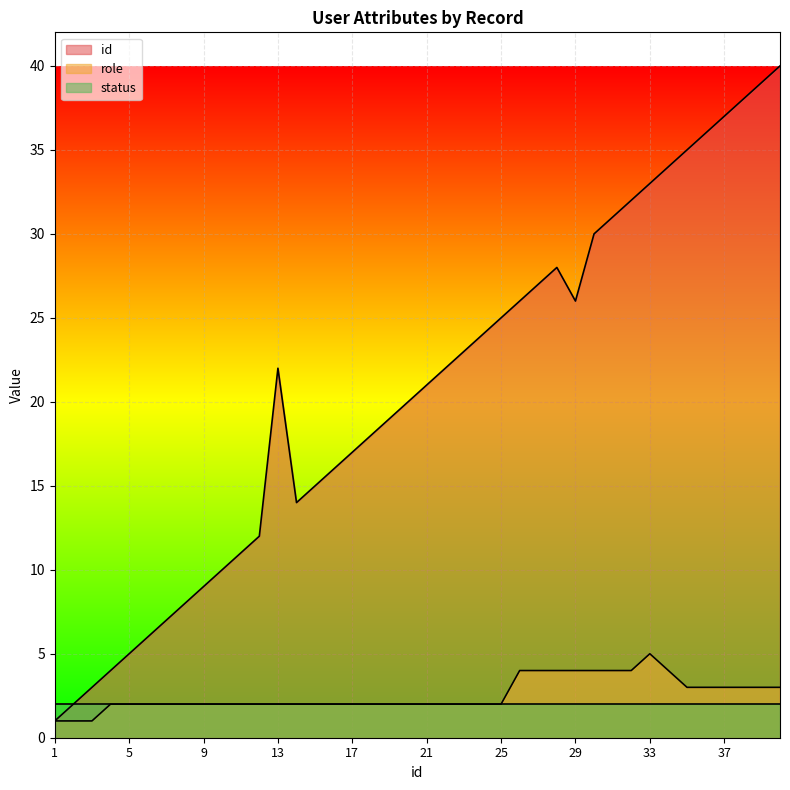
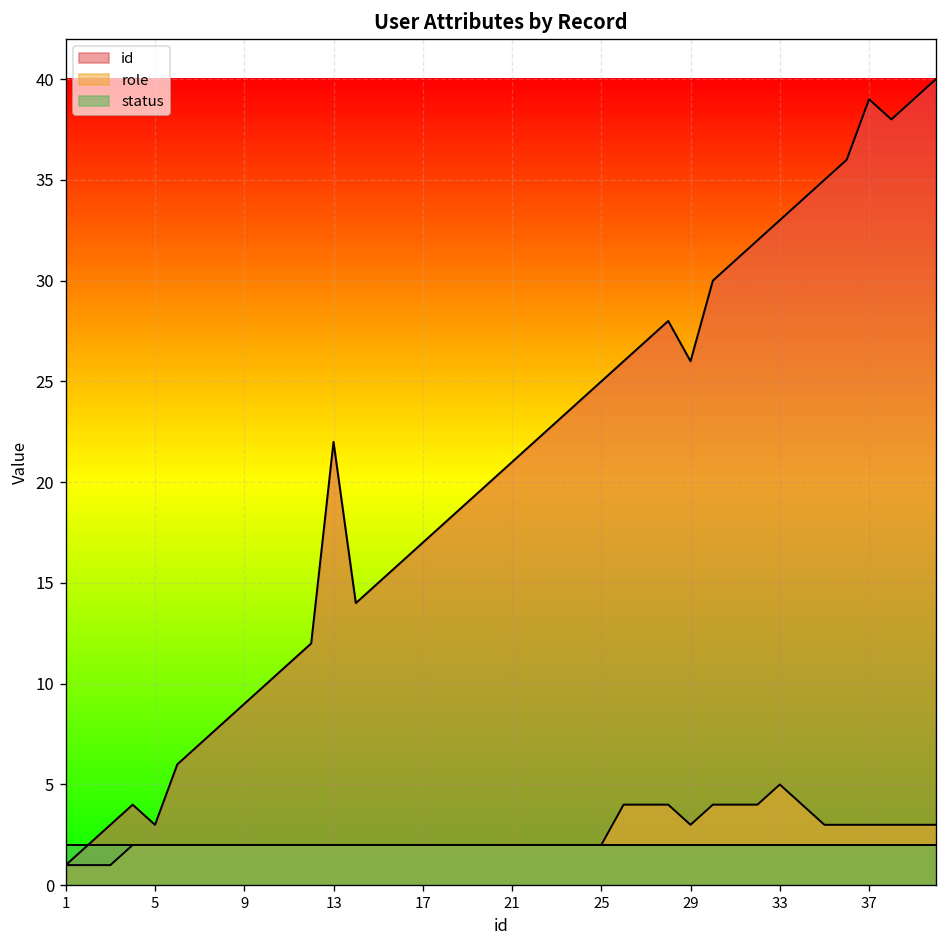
id, 5: 5 -> 3
role, 29: 4 -> 3
id, 37: 37 -> 39
